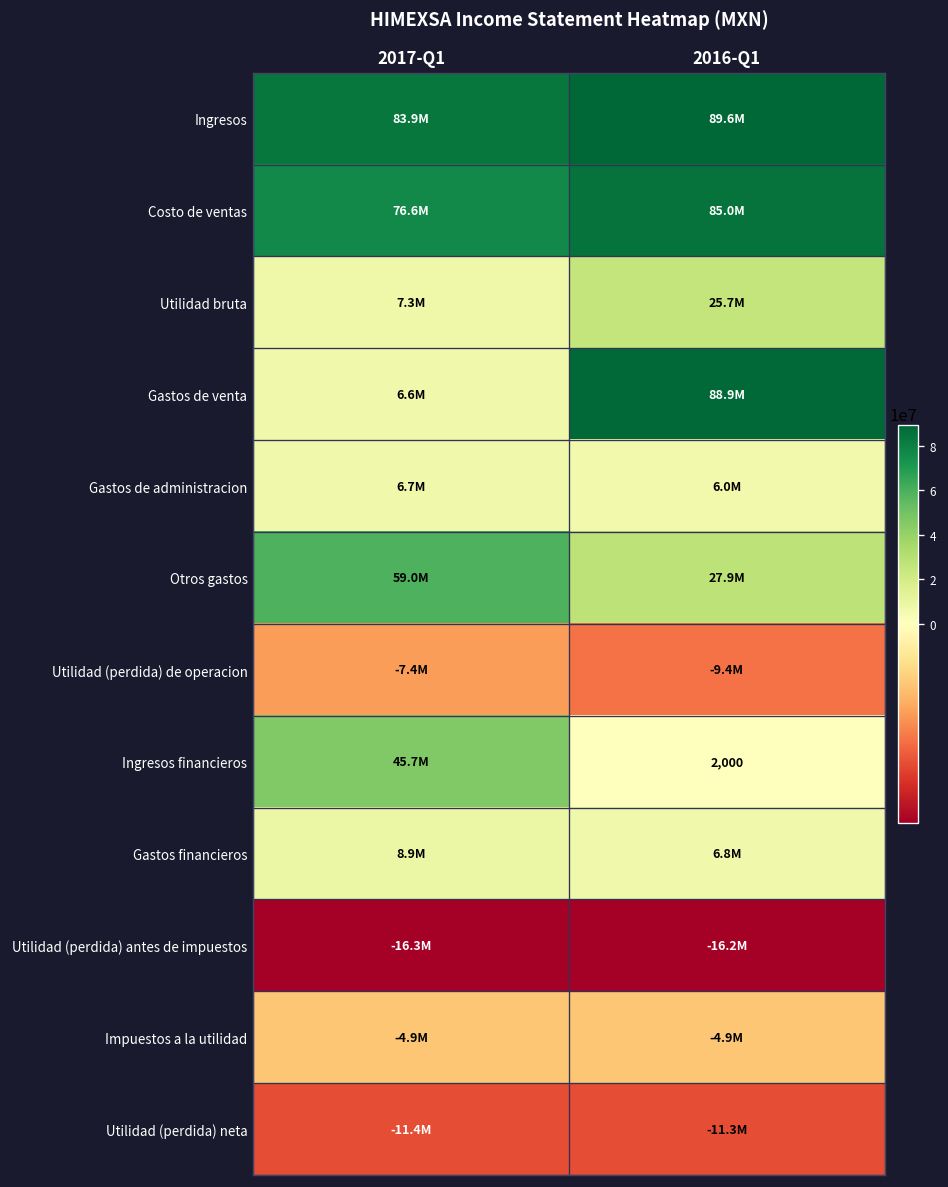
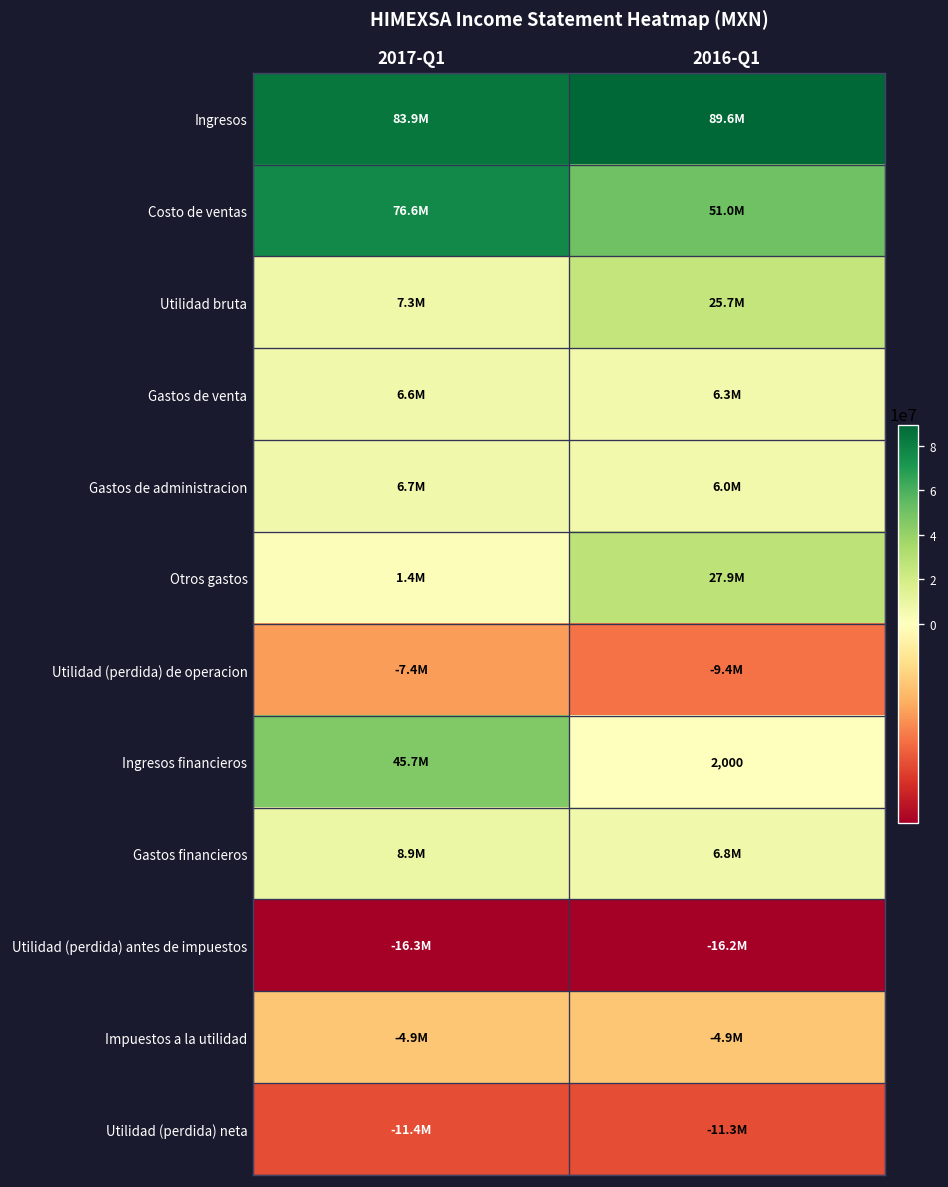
Costo de ventas, 2016-Q1: 85.0M -> 51.0M
Gastos de venta, 2016-Q1: 88.9M -> 6.3M
Otros gastos, 2017-Q1: 59.0M -> 1.4M
